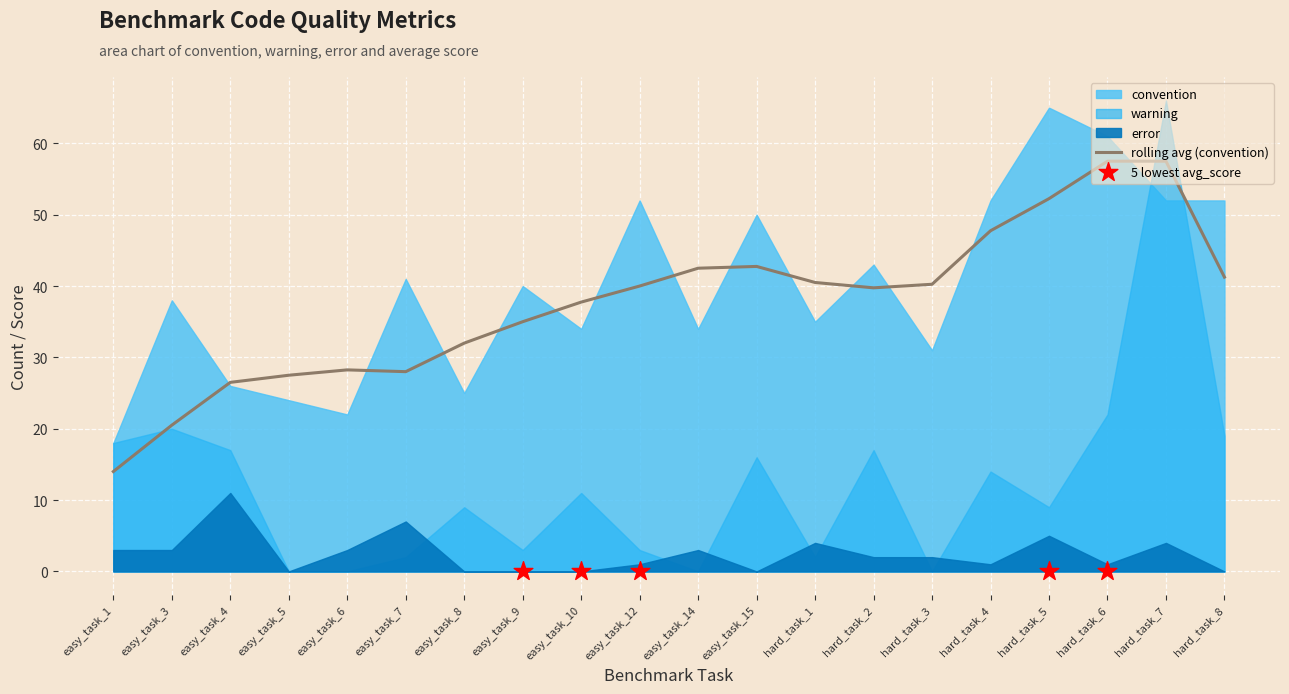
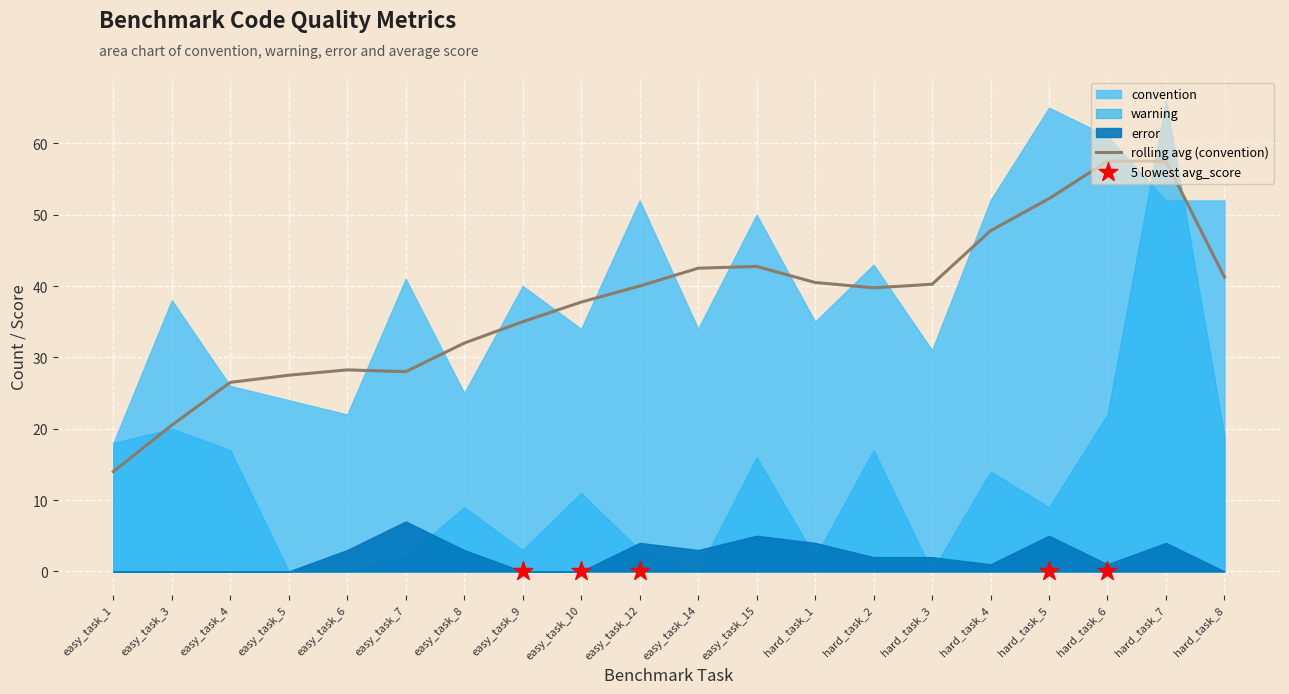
error, easy_task_1: 3 -> 0
error, easy_task_3: 3 -> 0
error, easy_task_4: 11 -> 0
error, easy_task_8: 0 -> 3
error, easy_task_12: 1 -> 4
error, easy_task_15: 0 -> 5
